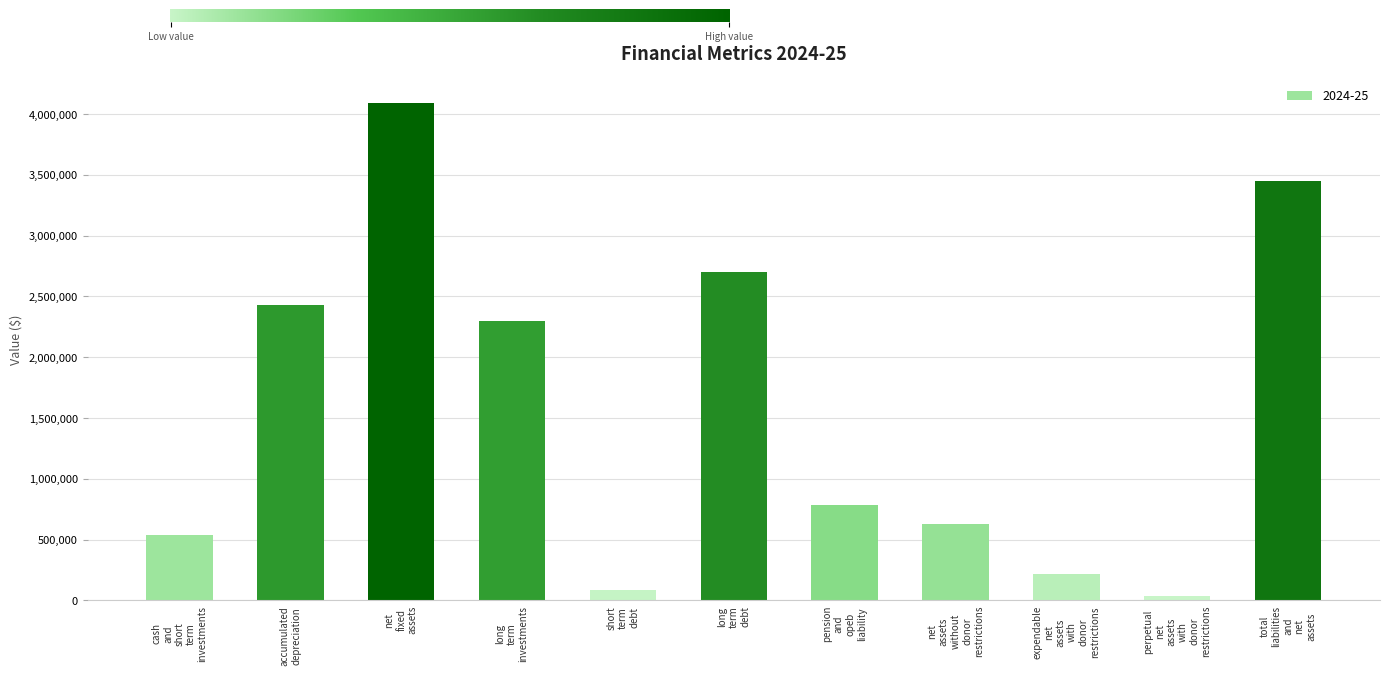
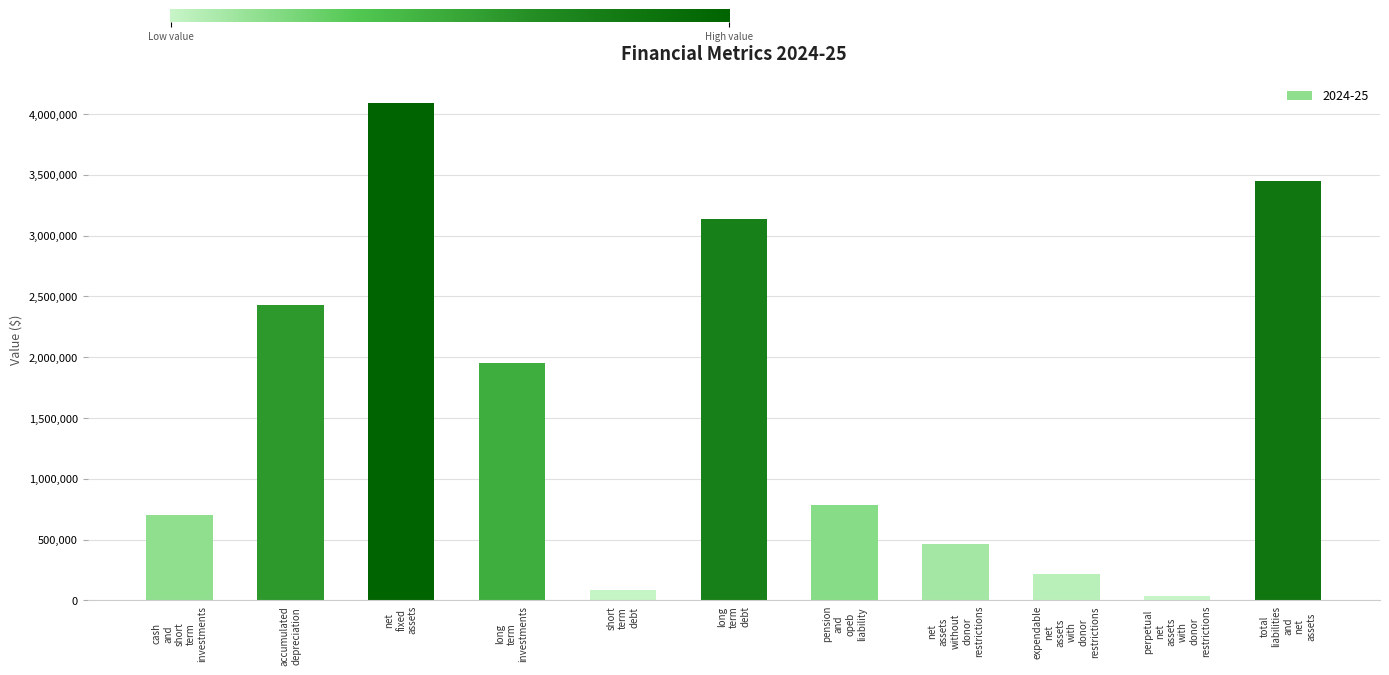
cash and short term investments: 540,000 -> 700,000
long term investments: 2,300,000 -> 1,950,000
long term debt: 2,700,000 -> 3,140,000
net assets without donor restrictions: 630,000 -> 460,000
